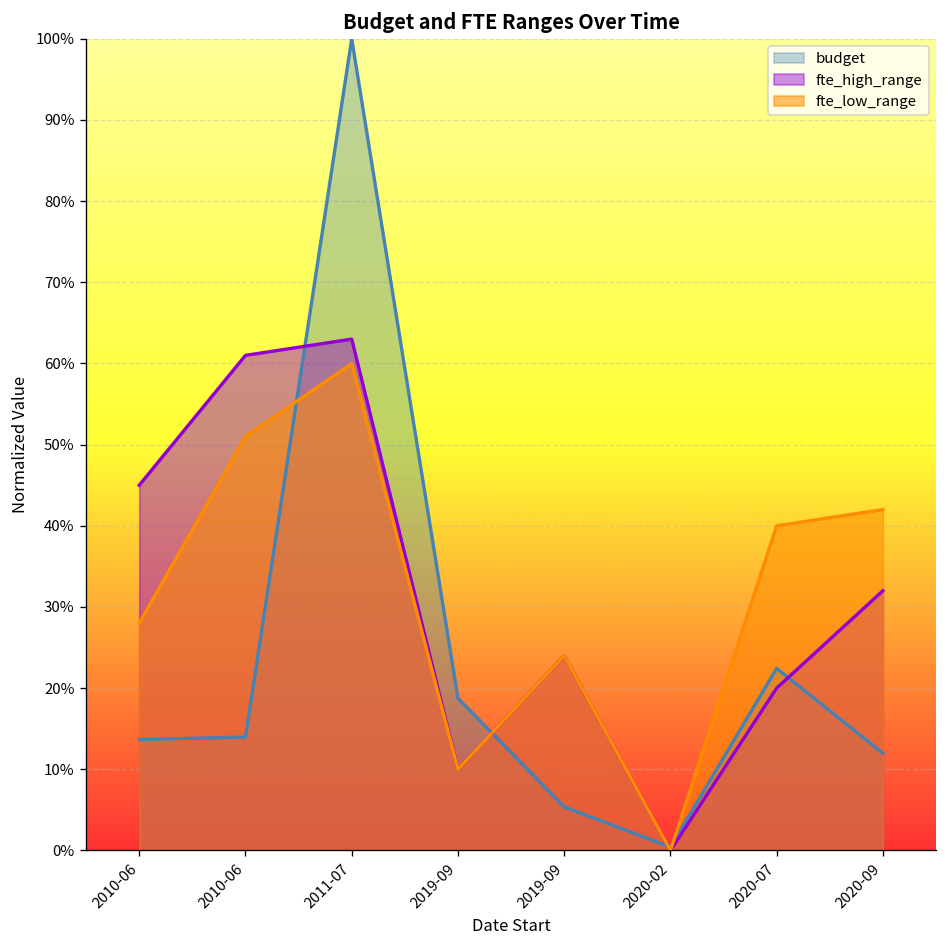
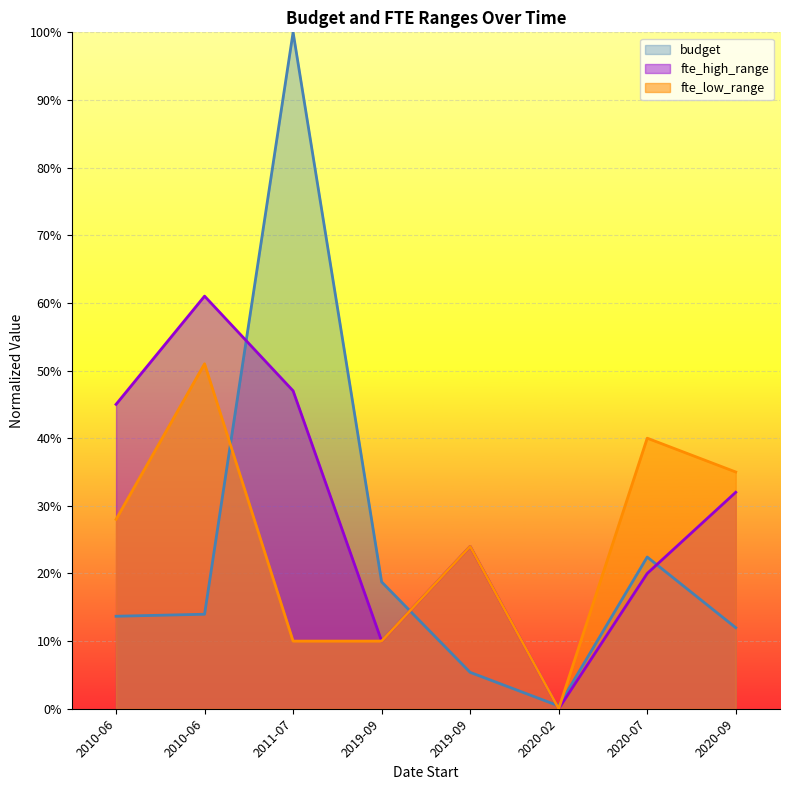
fte_high_range, 2011-07: 63% -> 47%
fte_low_range, 2011-07: 60% -> 10%
fte_low_range, 2020-09: 42% -> 35%
